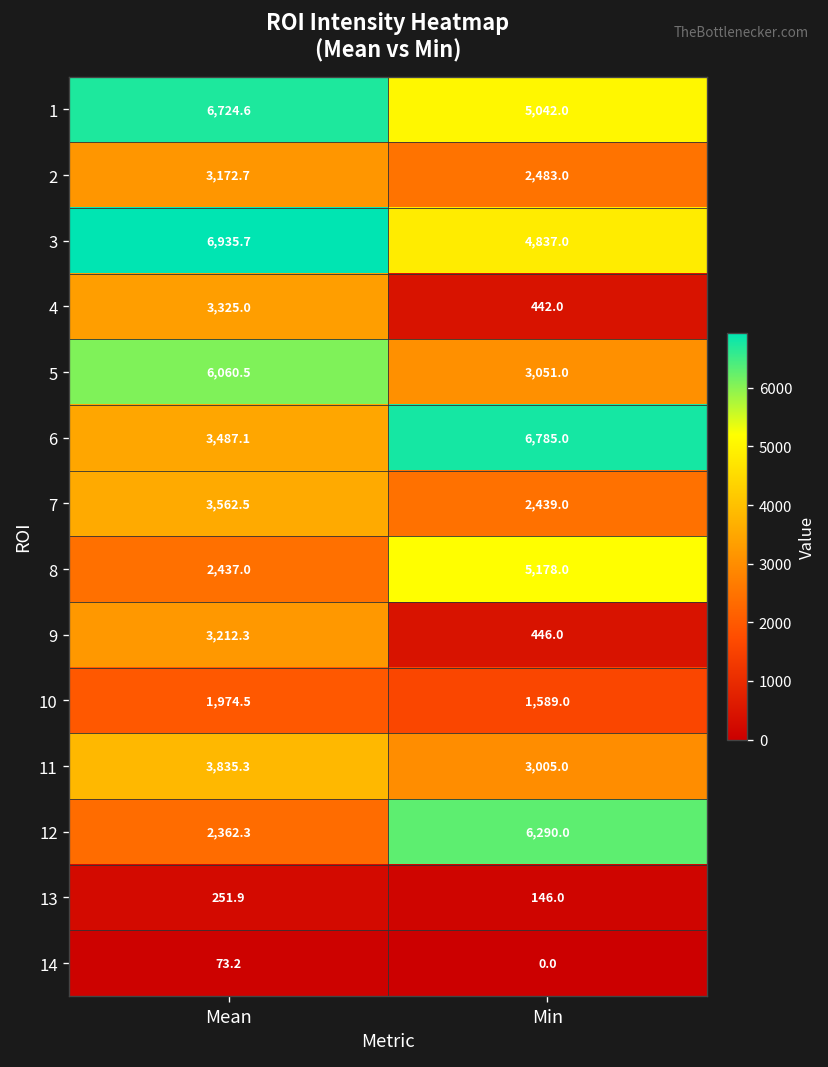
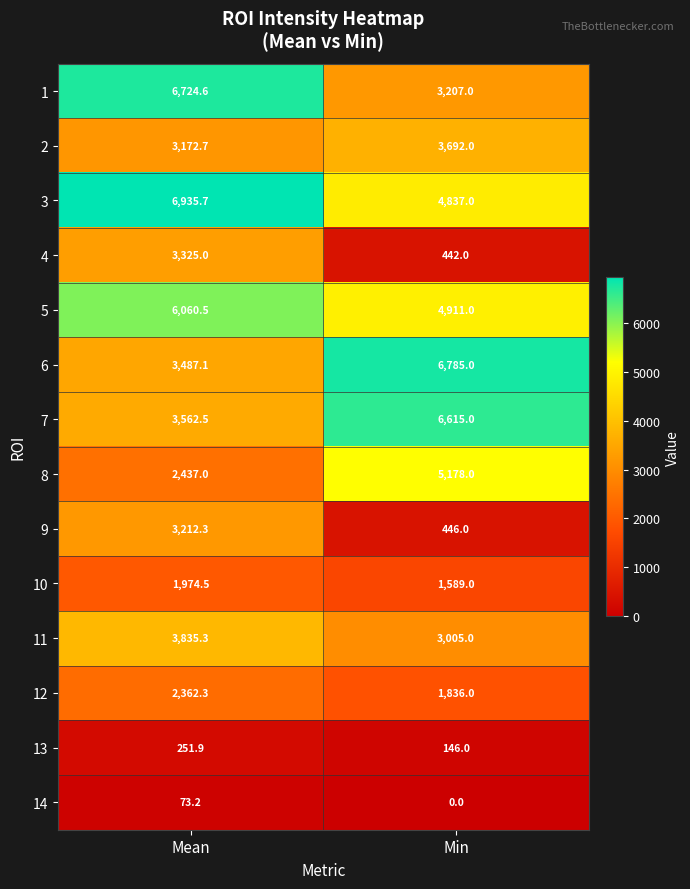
1, Min: 5,042.0 -> 3,207.0
2, Min: 2,483.0 -> 3,692.0
5, Min: 3,051.0 -> 4,911.0
7, Min: 2,439.0 -> 6,615.0
12, Min: 6,290.0 -> 1,836.0
